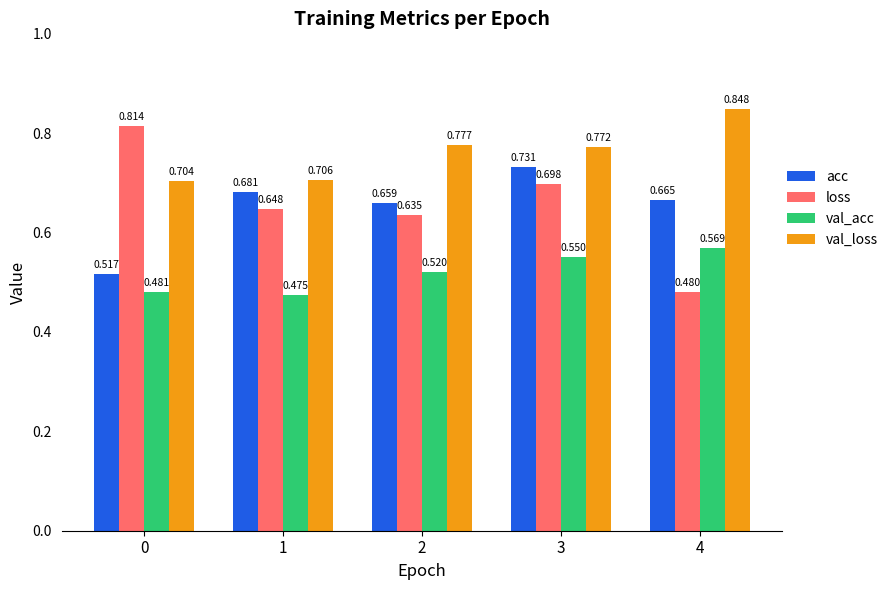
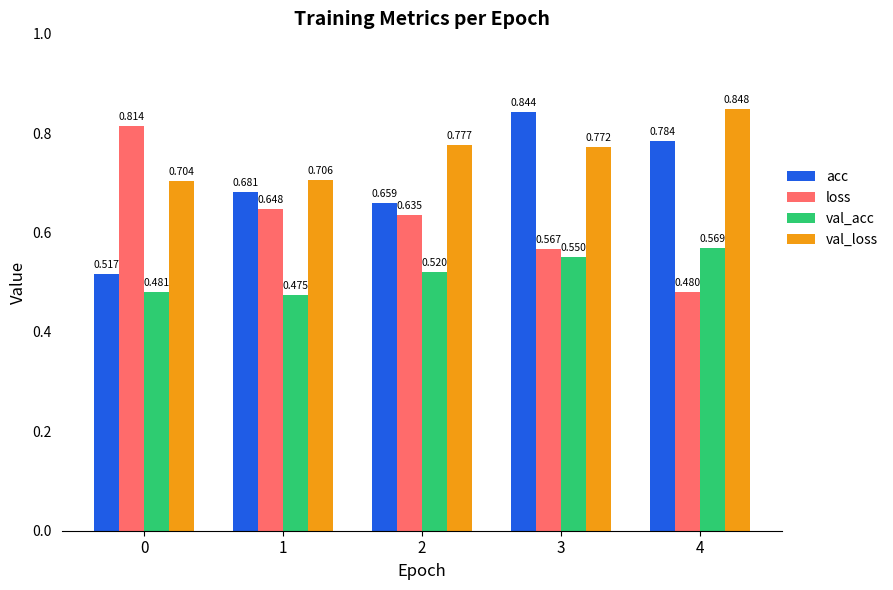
acc, 3: 0.731 -> 0.844
loss, 3: 0.698 -> 0.567
acc, 4: 0.665 -> 0.784
